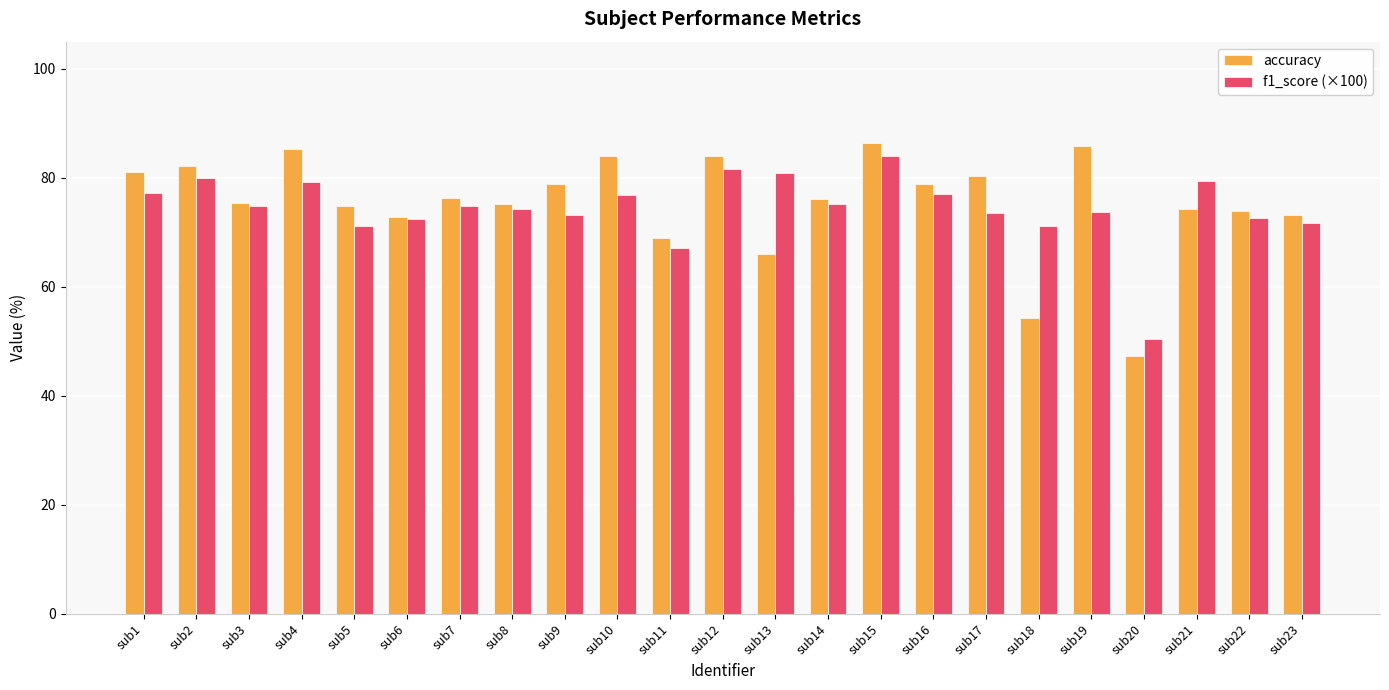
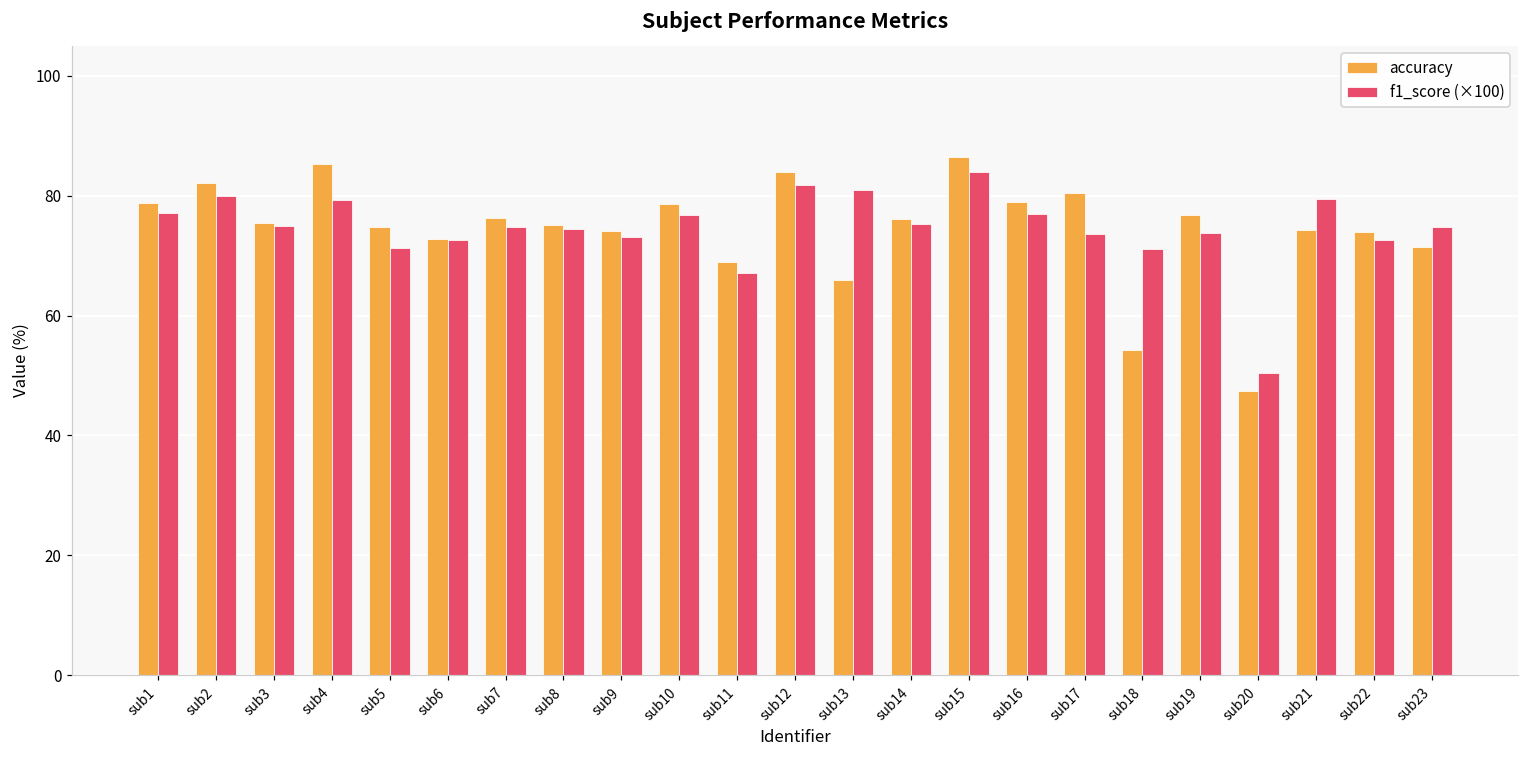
accuracy, sub1: 81 -> 79
accuracy, sub9: 79 -> 74
accuracy, sub10: 84 -> 79
accuracy, sub19: 86 -> 77
accuracy, sub23: 73 -> 71
f1_score (×100), sub23: 72 -> 75
